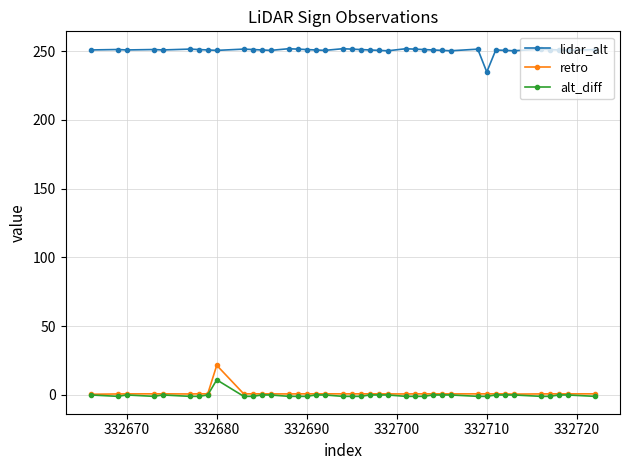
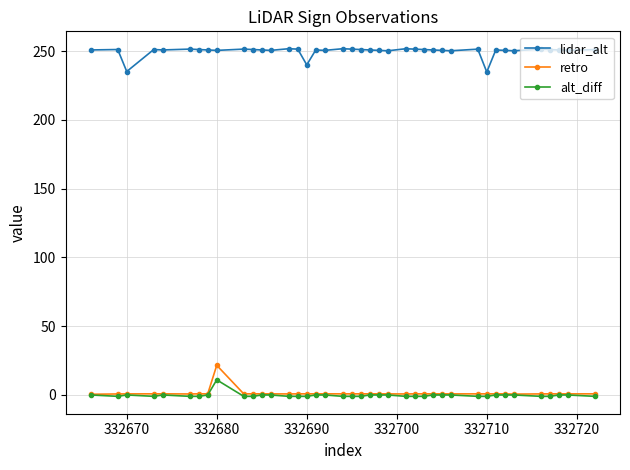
lidar_alt, 332670: 251 -> 235
lidar_alt, 332690: 251 -> 240
